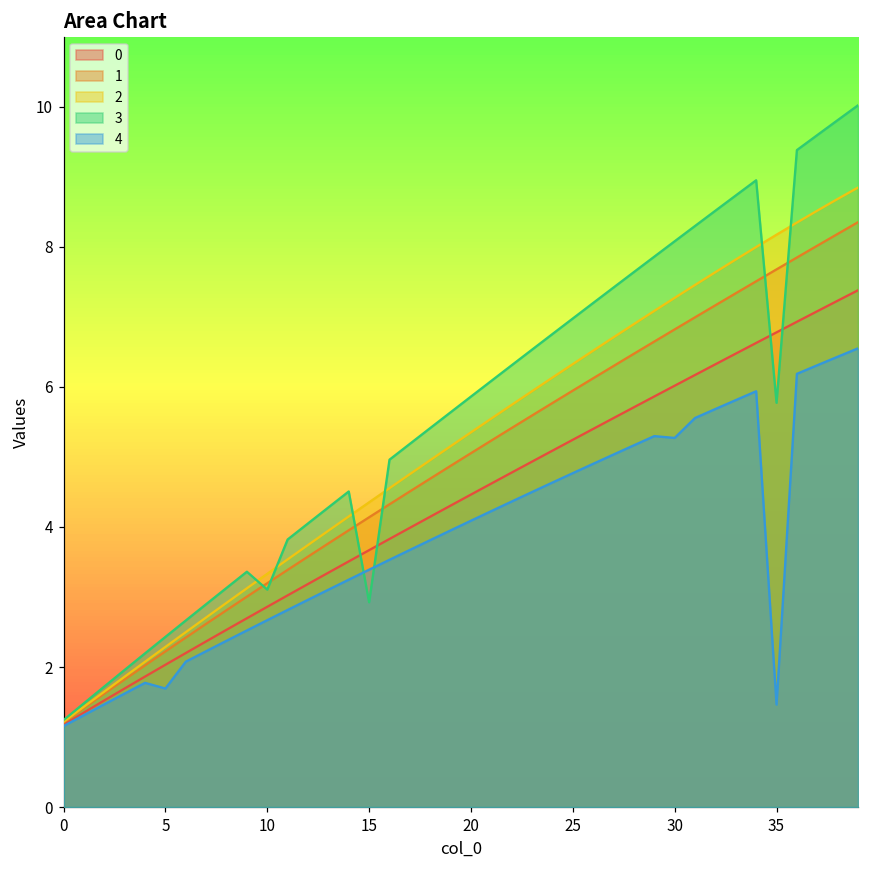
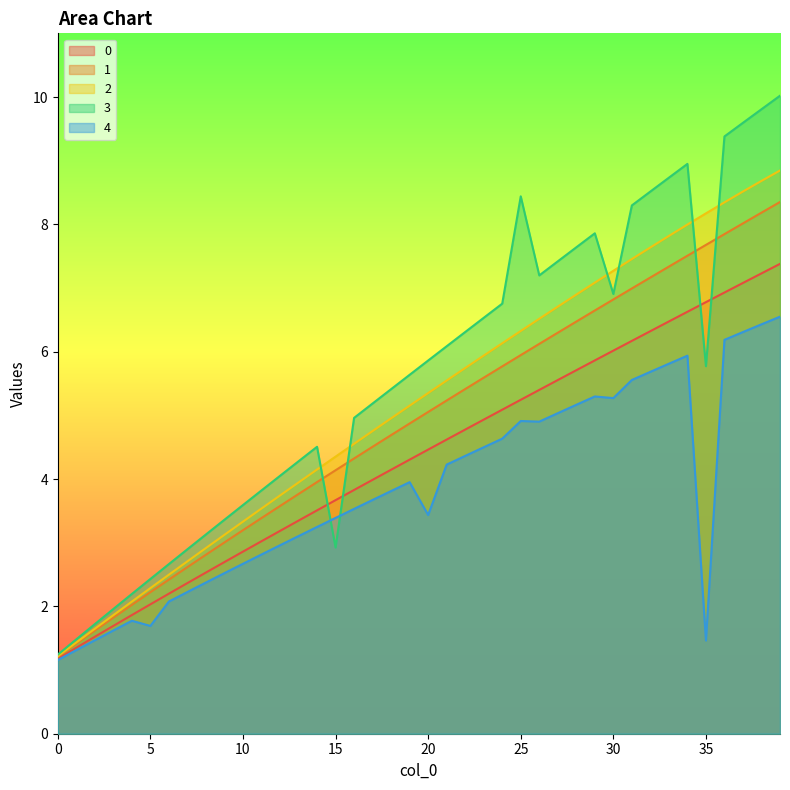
3, 10: 3.1 -> 3.6
4, 20: 4.1 -> 3.4
3, 25: 7.0 -> 8.4
4, 25: 4.8 -> 4.9
3, 30: 8.1 -> 6.9
